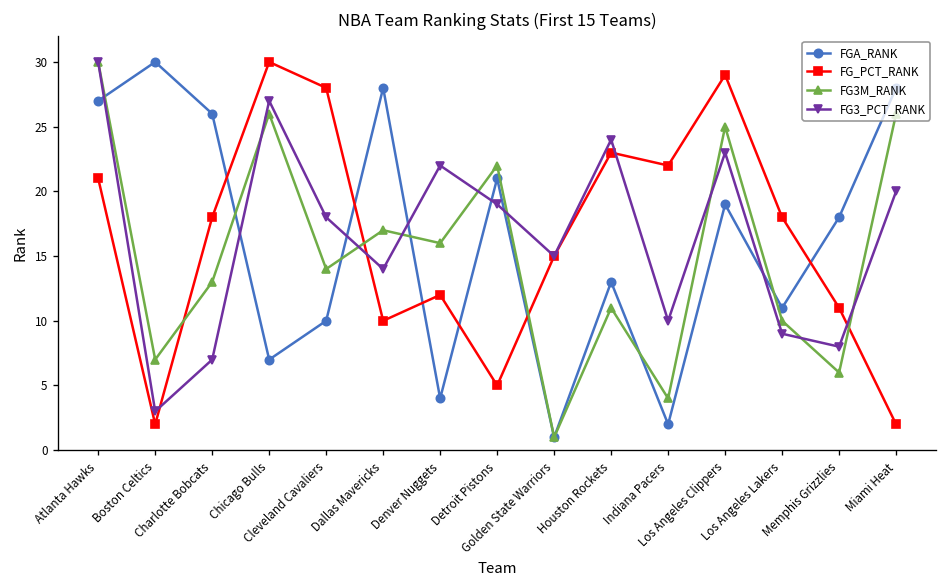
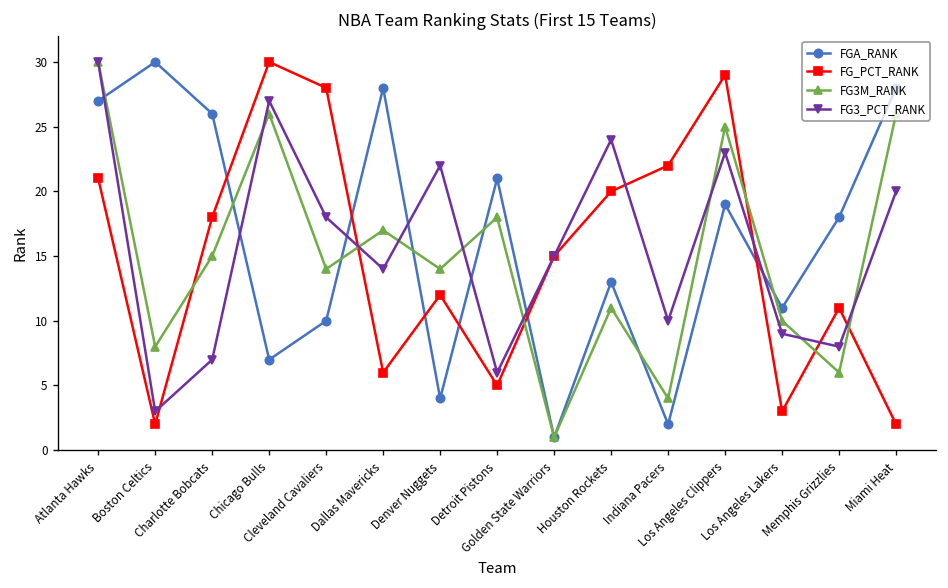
FG3M_RANK, Boston Celtics: 7 -> 8
FG3M_RANK, Charlotte Bobcats: 13 -> 15
FG_PCT_RANK, Dallas Mavericks: 10 -> 6
FG3M_RANK, Denver Nuggets: 16 -> 14
FG3M_RANK, Detroit Pistons: 22 -> 18
FG3_PCT_RANK, Detroit Pistons: 19 -> 6
FG_PCT_RANK, Houston Rockets: 23 -> 20
FG_PCT_RANK, Los Angeles Lakers: 18 -> 3
